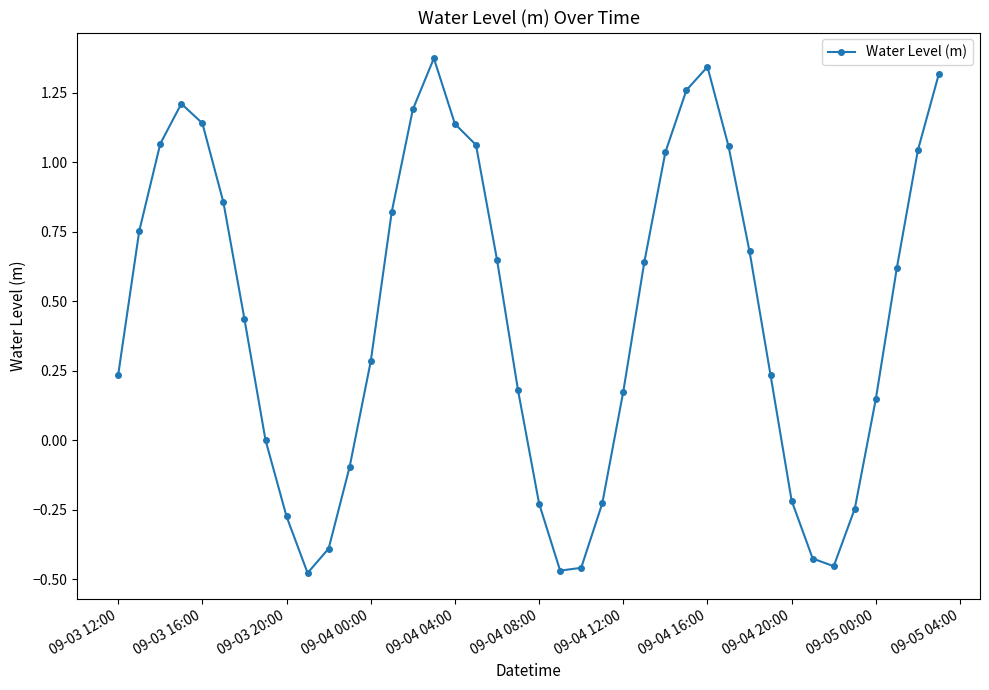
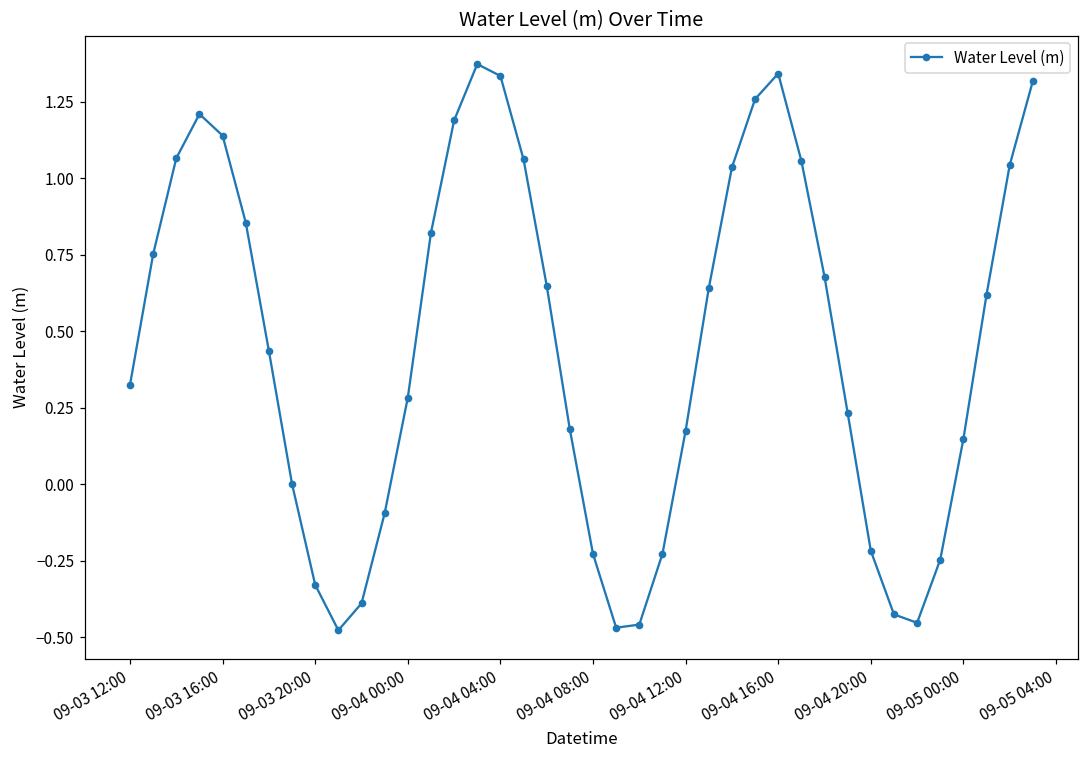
09-03 12:00: 0.24 -> 0.33
09-03 20:00: -0.27 -> -0.33
09-04 04:00: 1.14 -> 1.33
